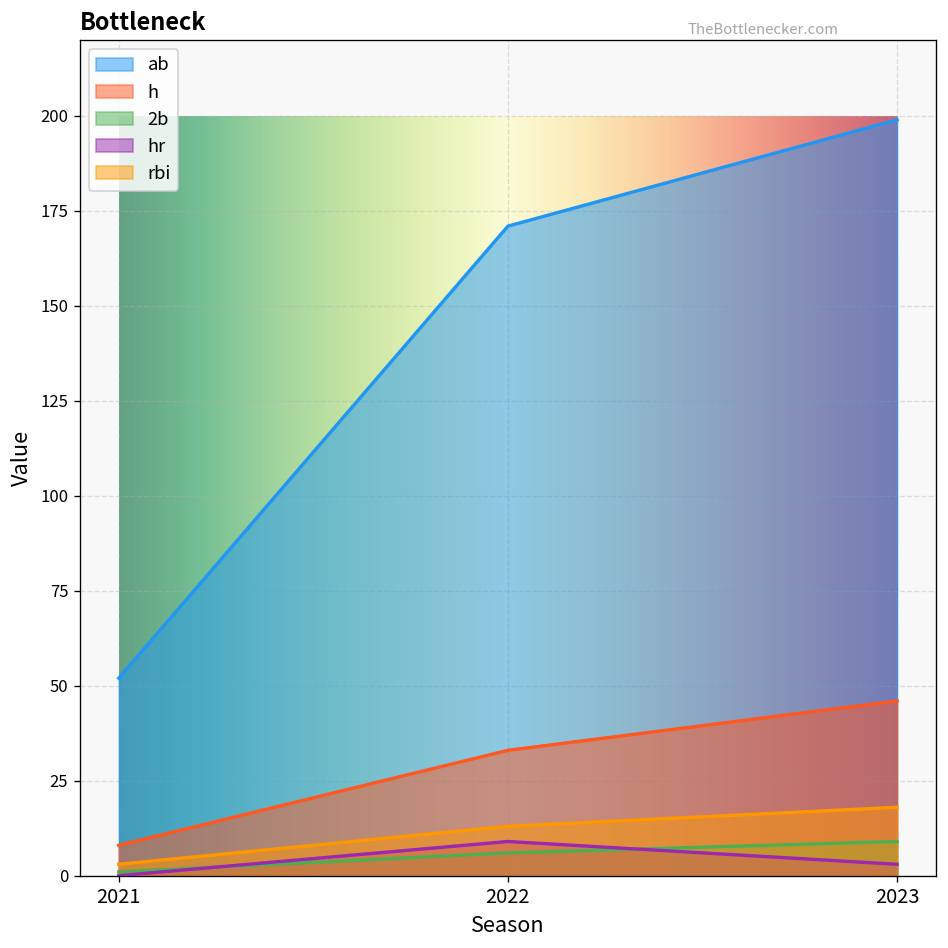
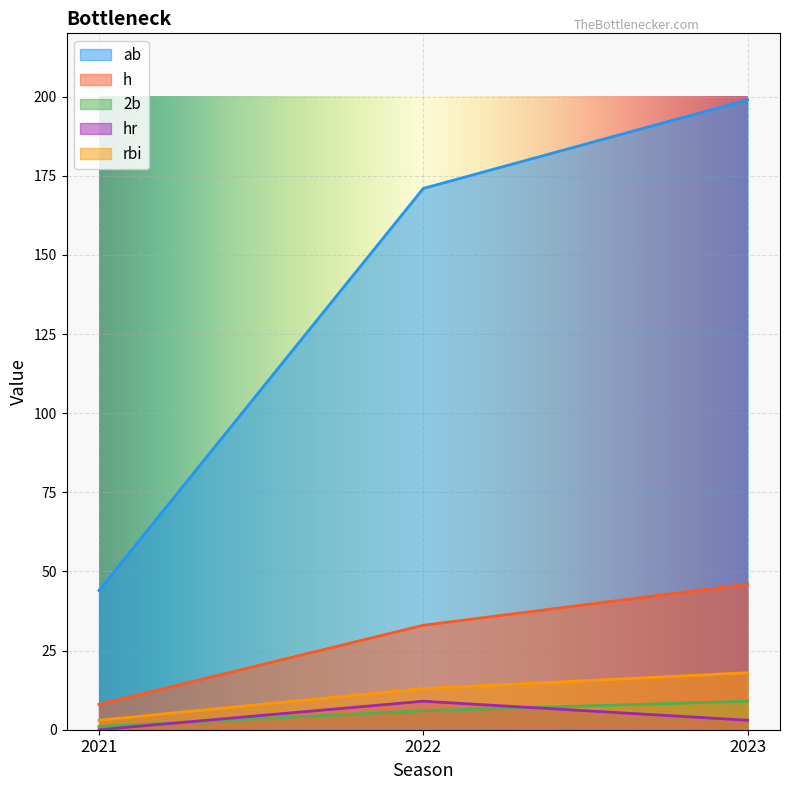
ab, 2021: 52 -> 44
